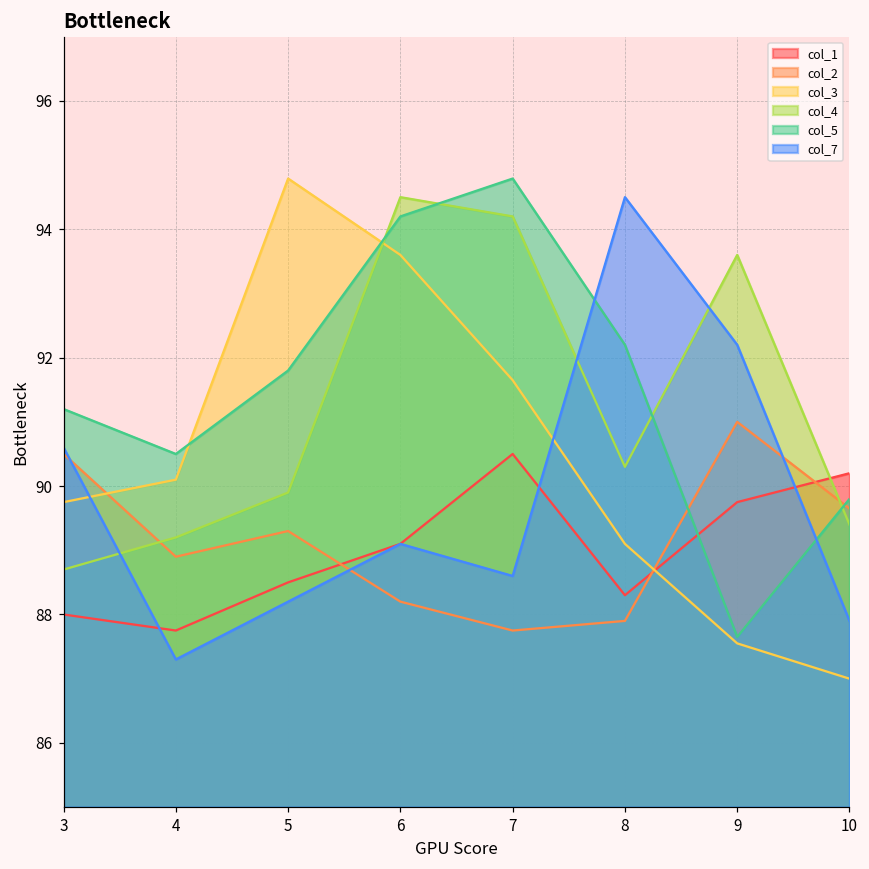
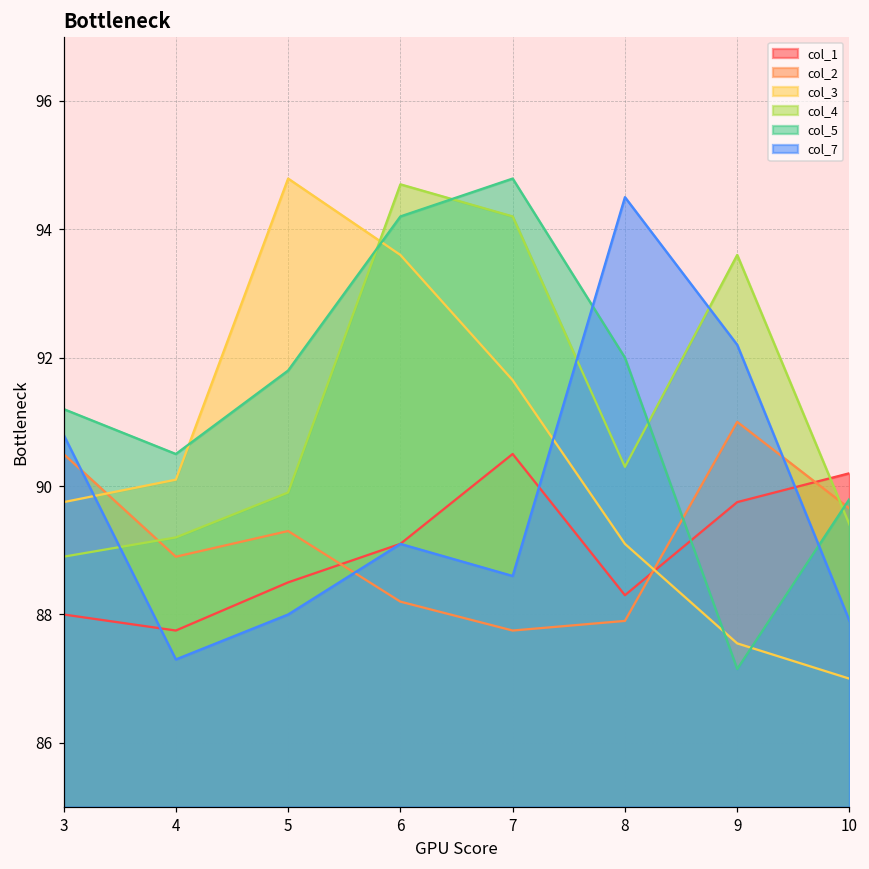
col_4, 3: 88.7 -> 88.9
col_7, 3: 90.6 -> 90.8
col_7, 5: 88.2 -> 88.0
col_4, 6: 94.5 -> 94.7
col_5, 8: 92.2 -> 92.0
col_5, 9: 87.7 -> 87.2
